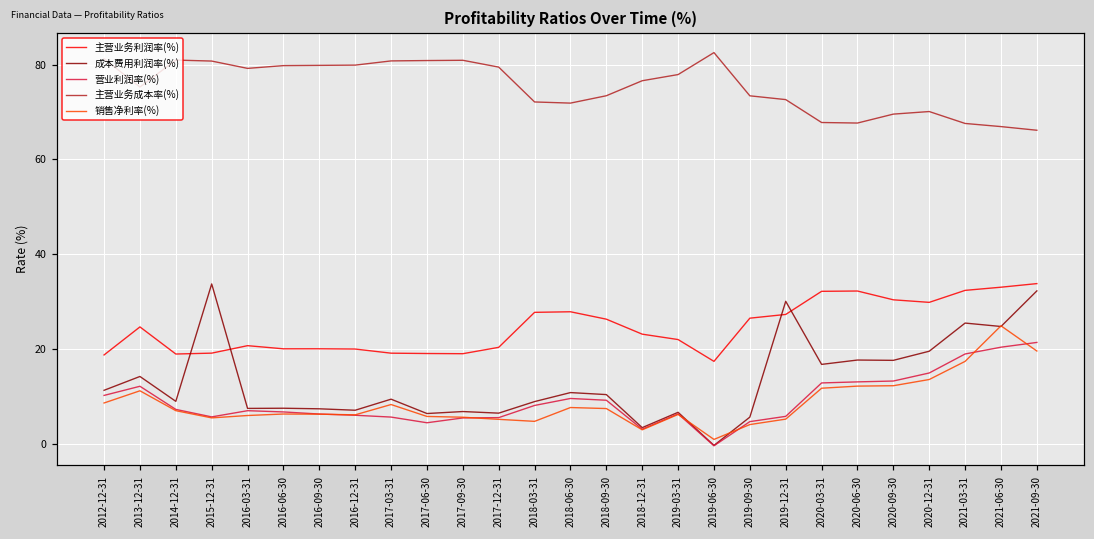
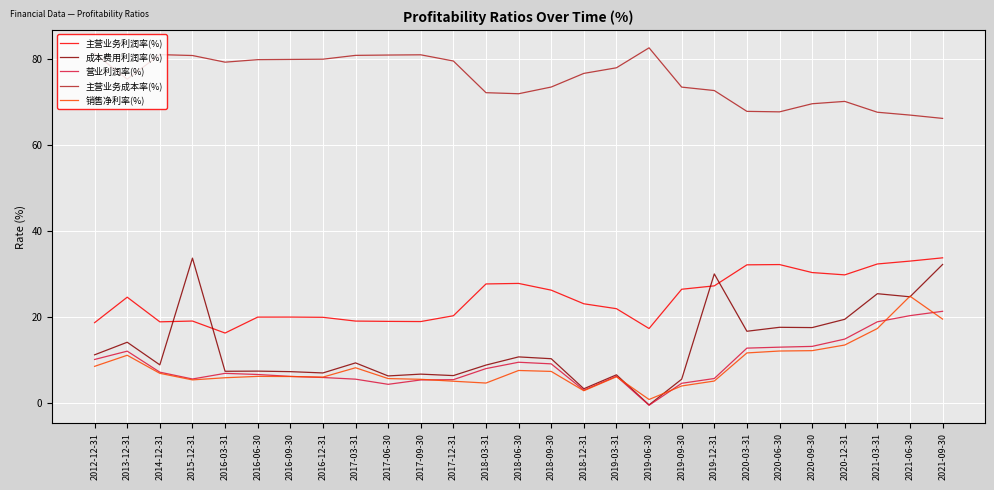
主营业务利润率(%), 2016-03-31: 21 -> 16
